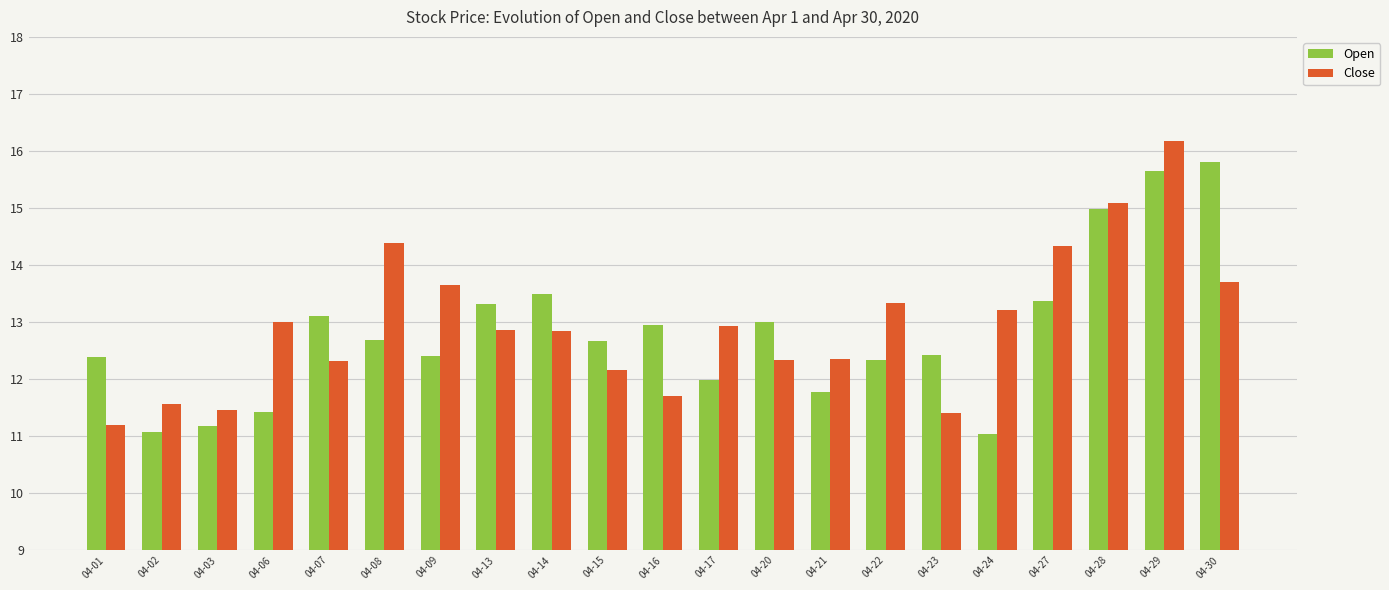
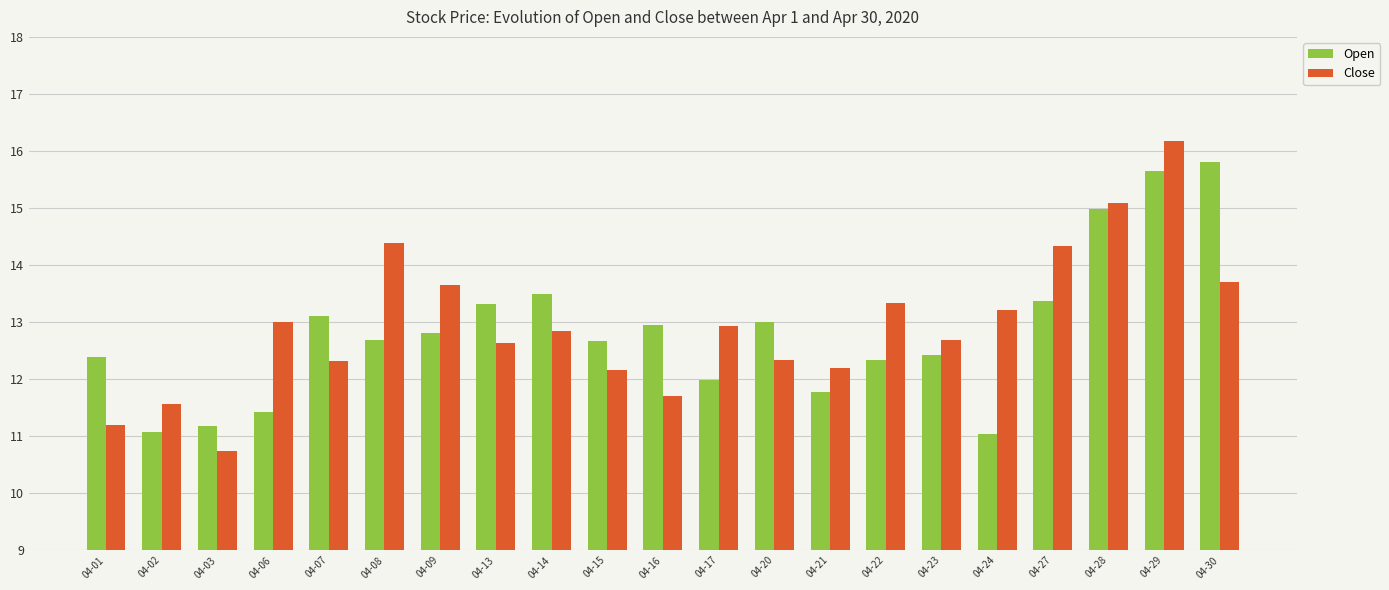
Close, 04-03: 11.5 -> 10.7
Open, 04-09: 12.4 -> 12.8
Close, 04-13: 12.9 -> 12.6
Close, 04-21: 12.4 -> 12.2
Close, 04-23: 11.4 -> 12.7
